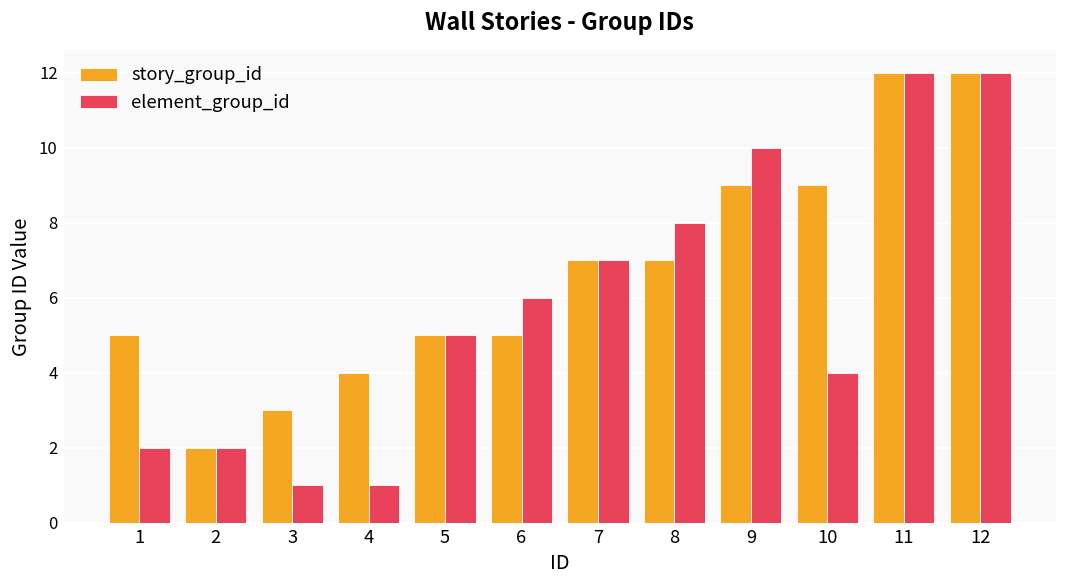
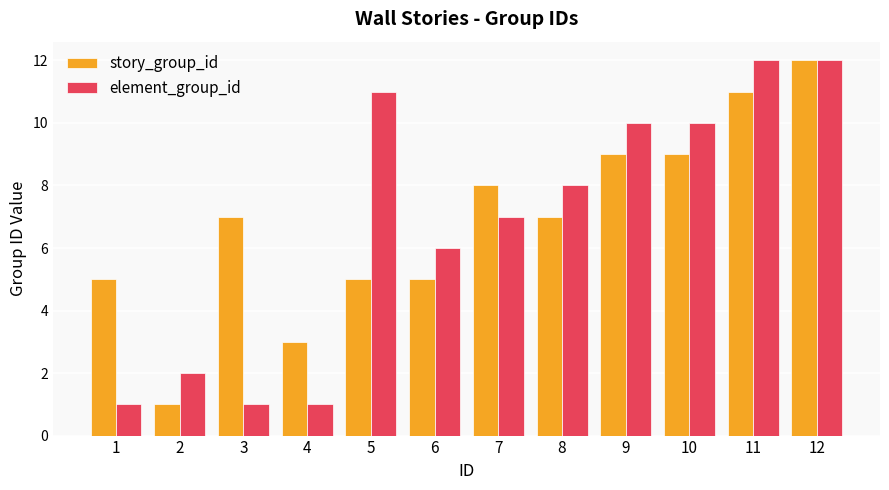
element_group_id, 1: 2 -> 1
story_group_id, 2: 2 -> 1
story_group_id, 3: 3 -> 7
story_group_id, 4: 4 -> 3
element_group_id, 5: 5 -> 11
story_group_id, 7: 7 -> 8
element_group_id, 10: 4 -> 10
story_group_id, 11: 12 -> 11
